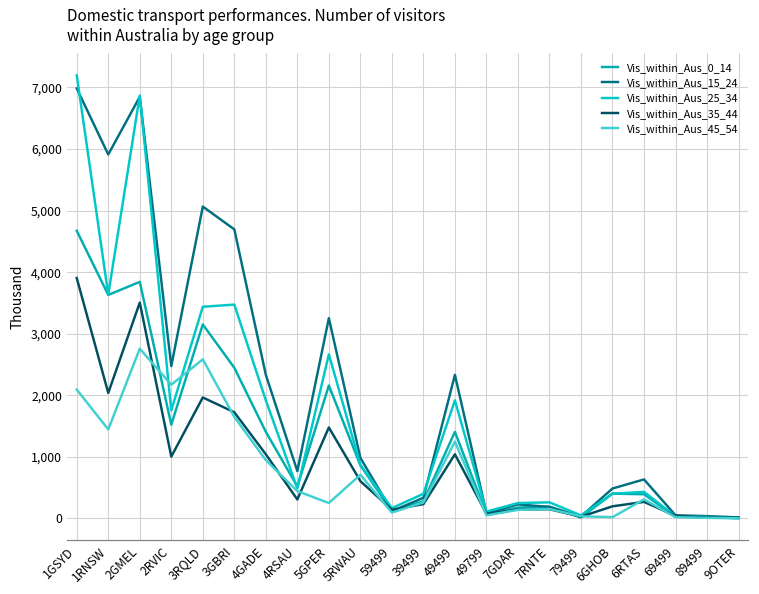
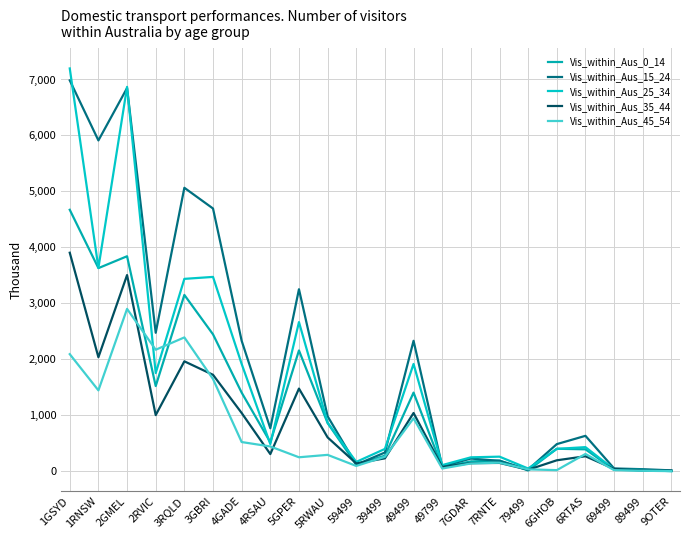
Vis_within_Aus_45_54, 2GMEL: 2,800 -> 2,900
Vis_within_Aus_45_54, 3RQLD: 2,600 -> 2,400
Vis_within_Aus_45_54, 4GADE: 900 -> 500
Vis_within_Aus_45_54, 5RWAU: 700 -> 300
Vis_within_Aus_45_54, 49499: 1,200 -> 900
